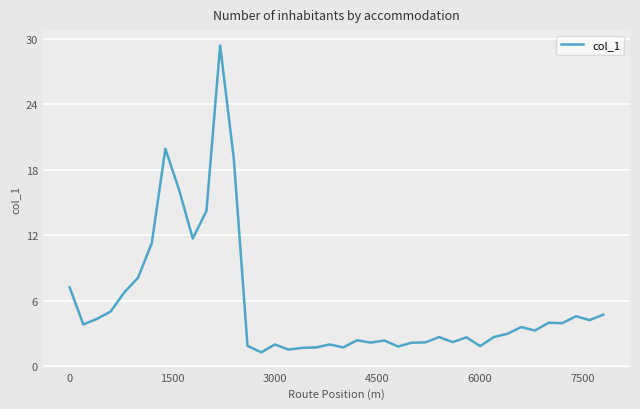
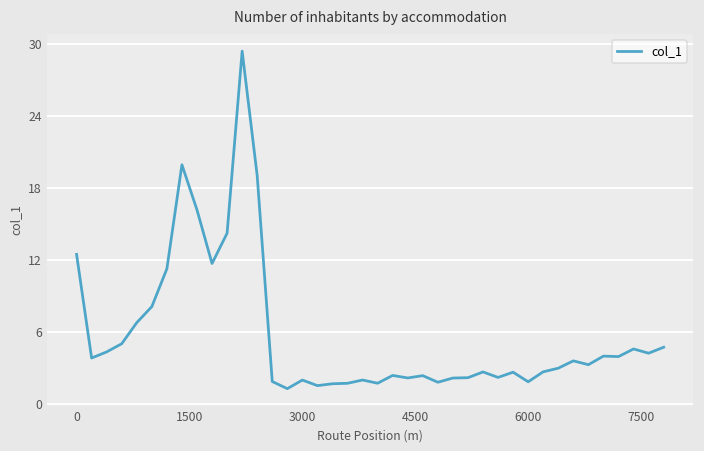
0: 7.2 -> 12.5
